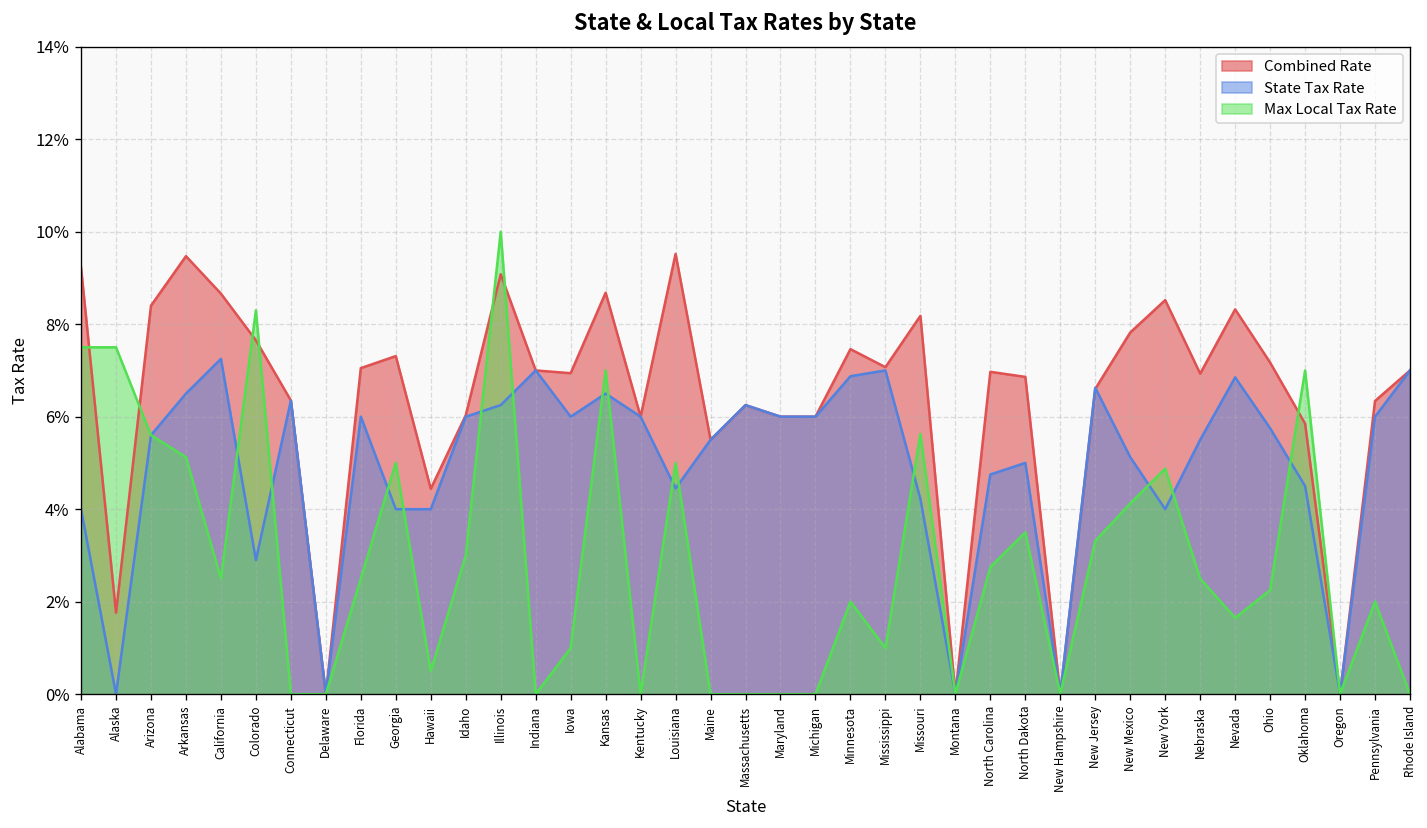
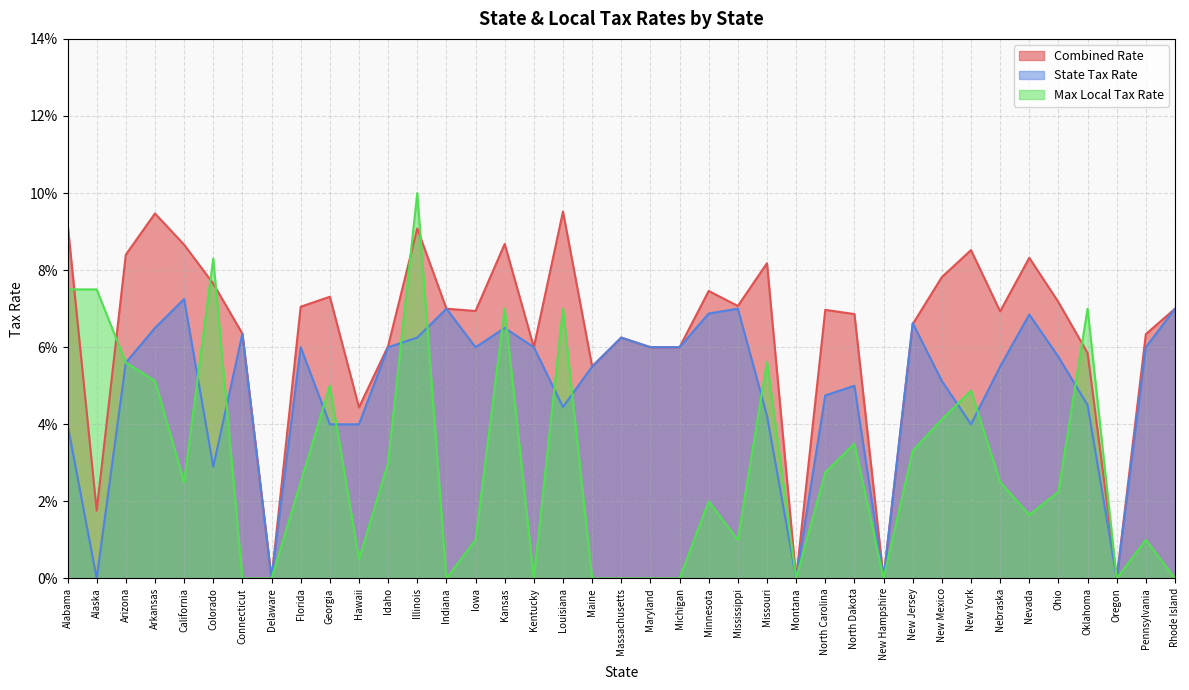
Max Local Tax Rate, Louisiana: 5.0% -> 7.0%
Max Local Tax Rate, Pennsylvania: 2.0% -> 1.0%
